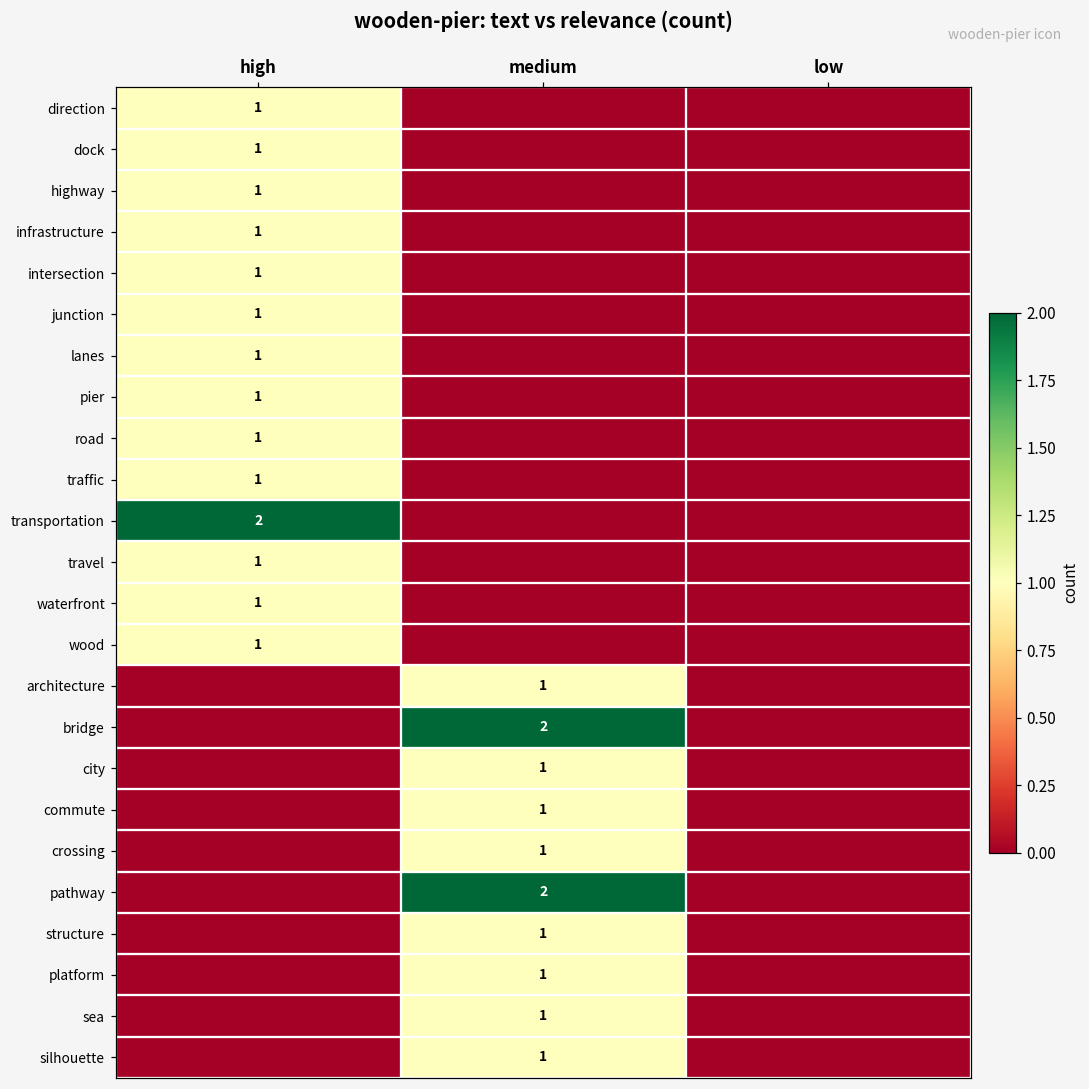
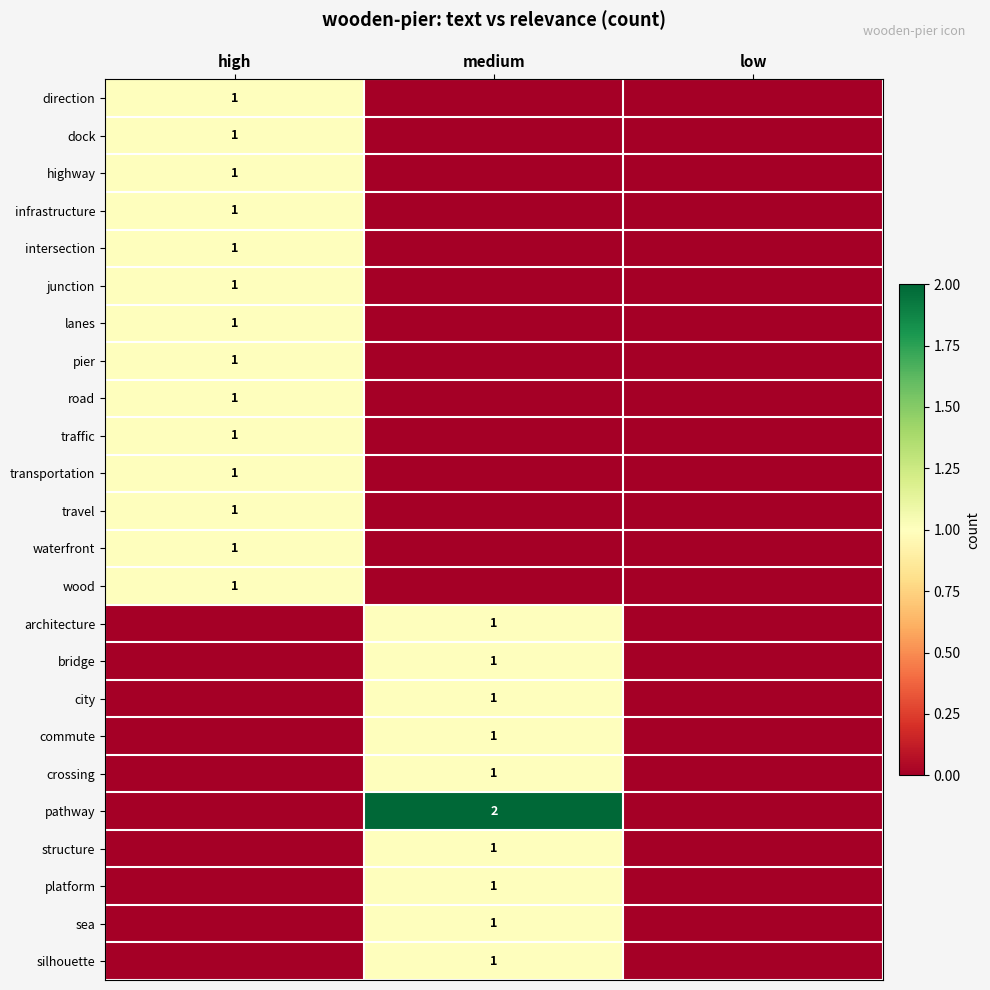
transportation, high: 2 -> 1
bridge, medium: 2 -> 1
